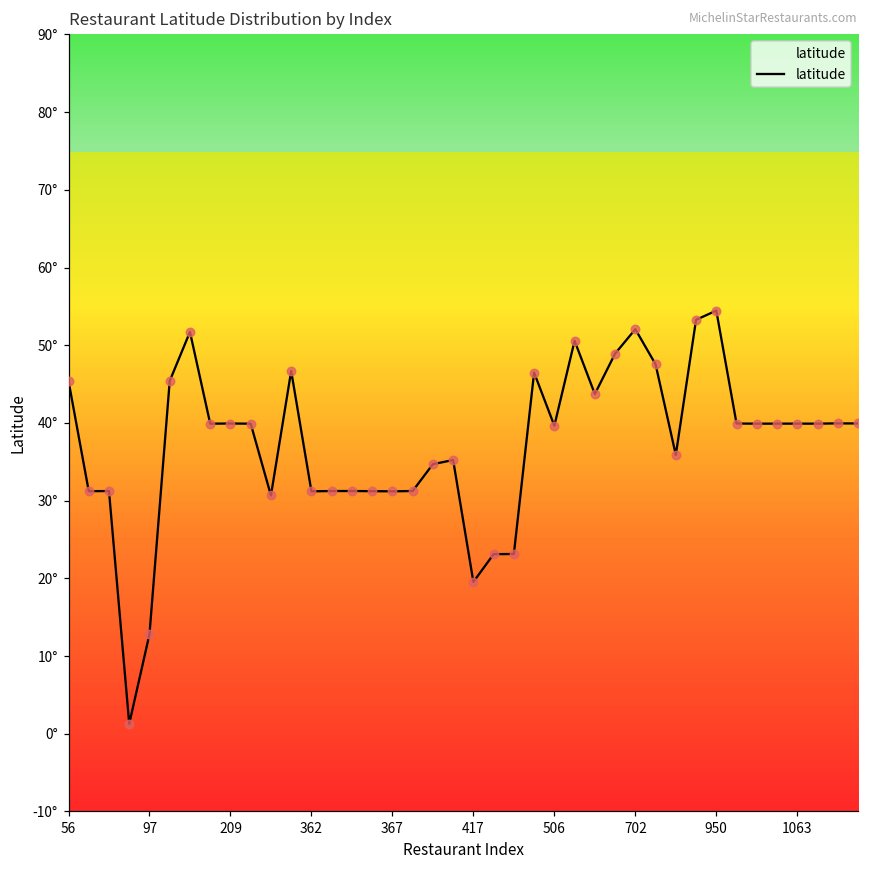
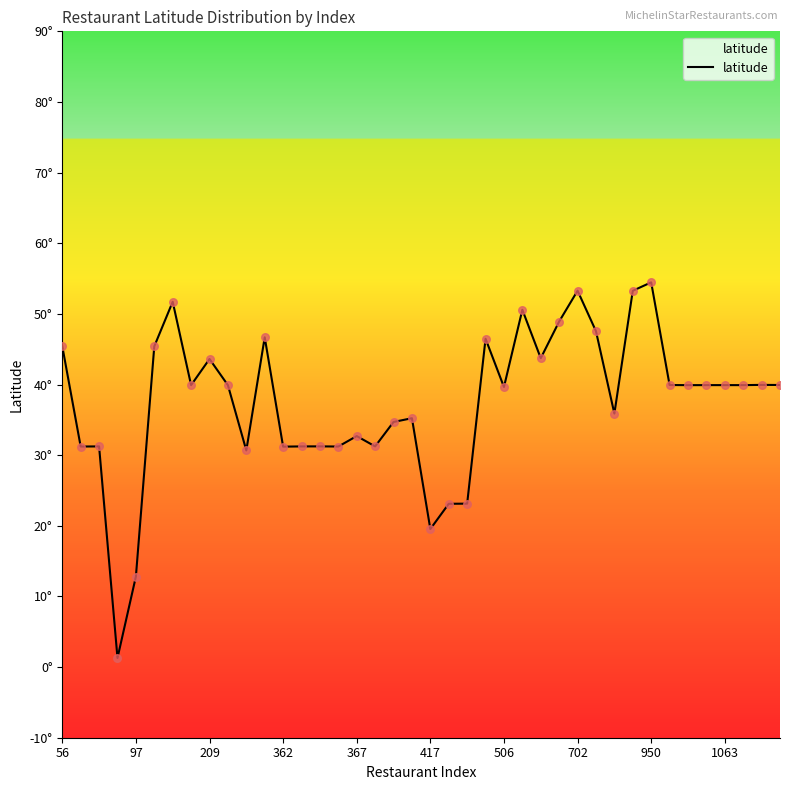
209: 40° -> 44°
367: 31° -> 33°
702: 52° -> 53°
